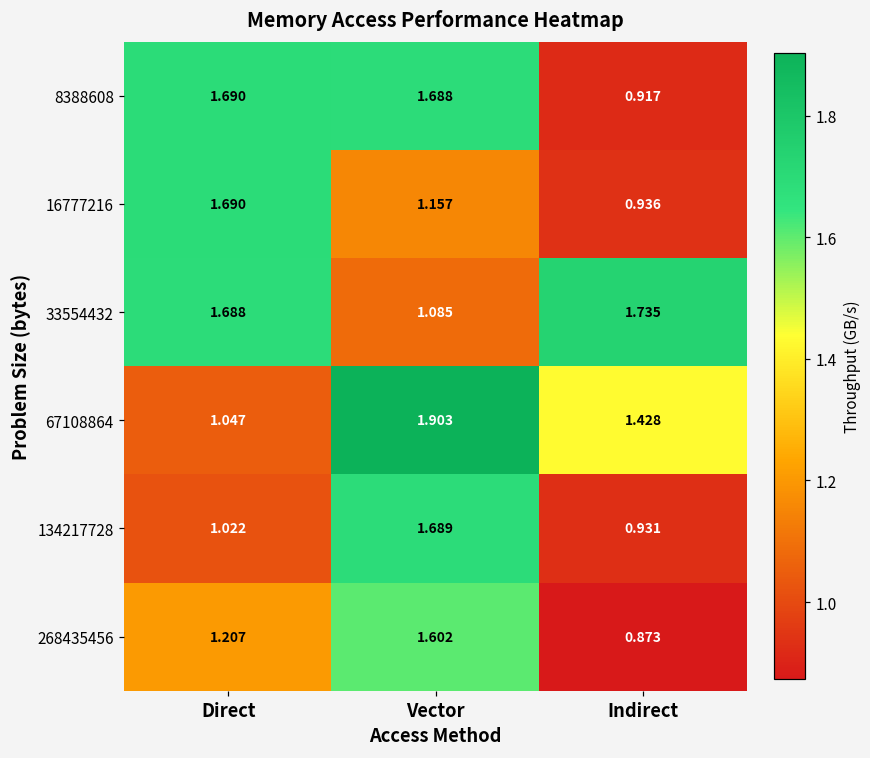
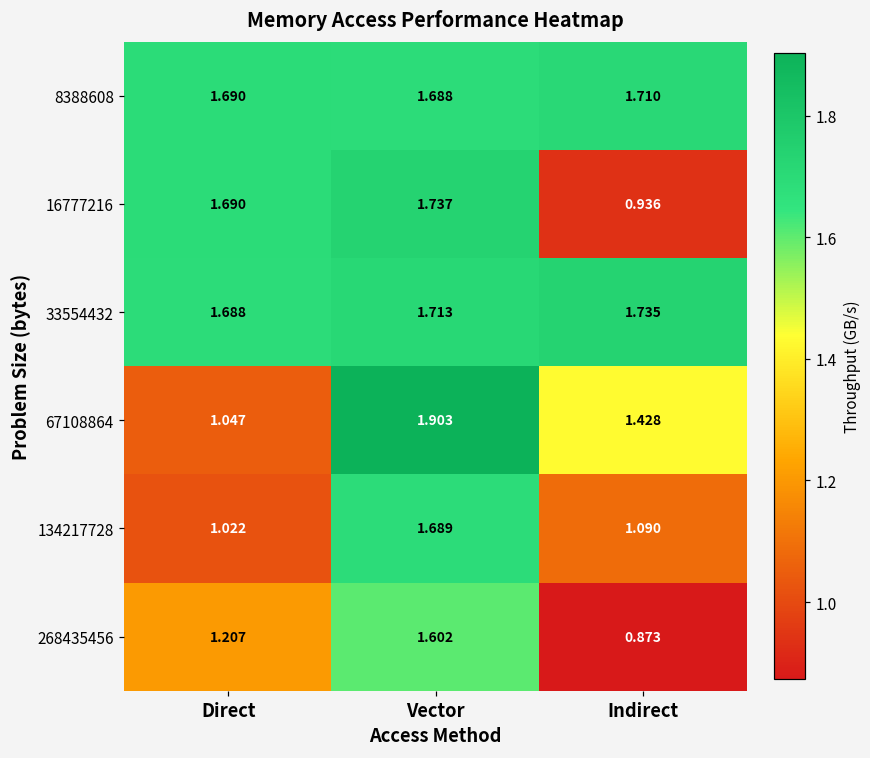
8388608, Indirect: 0.917 -> 1.710
16777216, Vector: 1.157 -> 1.737
33554432, Vector: 1.085 -> 1.713
134217728, Indirect: 0.931 -> 1.090
